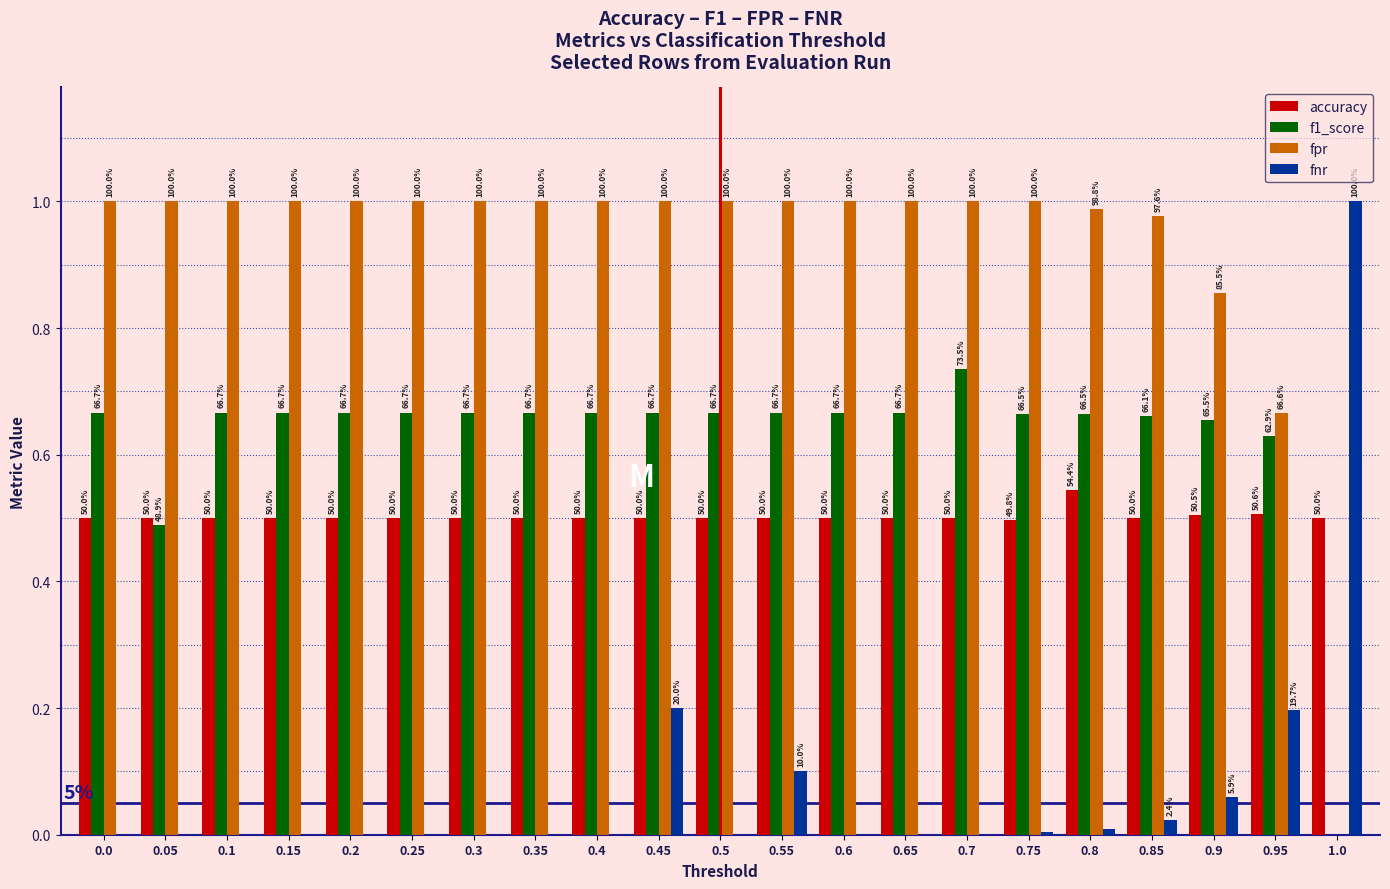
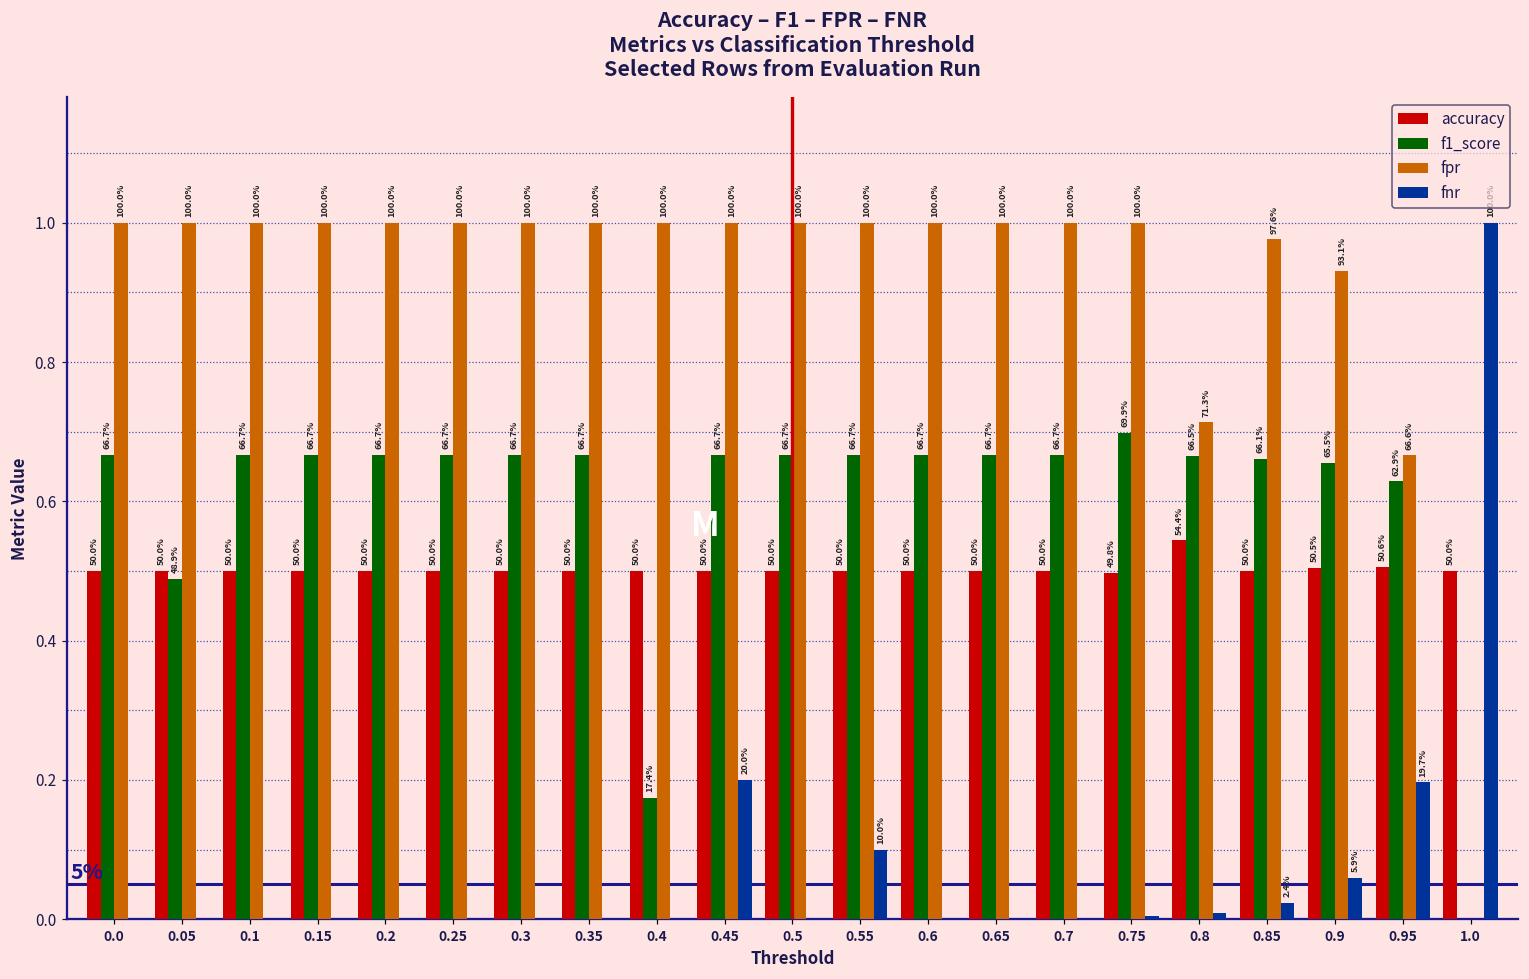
f1_score, 0.4: 66.7% -> 17.4%
f1_score, 0.7: 73.5% -> 66.7%
f1_score, 0.75: 66.5% -> 69.9%
fpr, 0.8: 98.8% -> 71.3%
fpr, 0.9: 85.5% -> 93.1%
